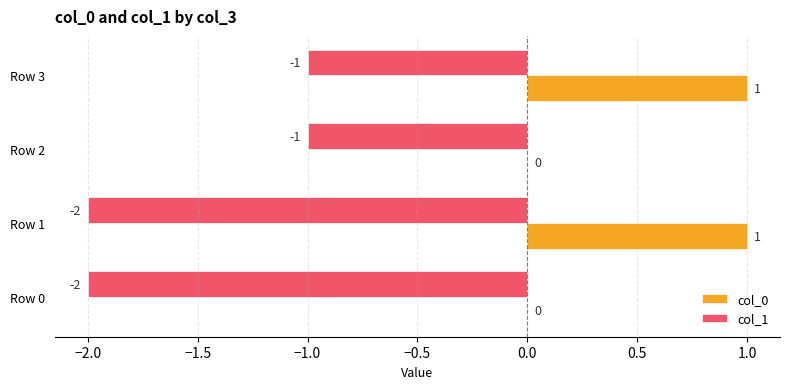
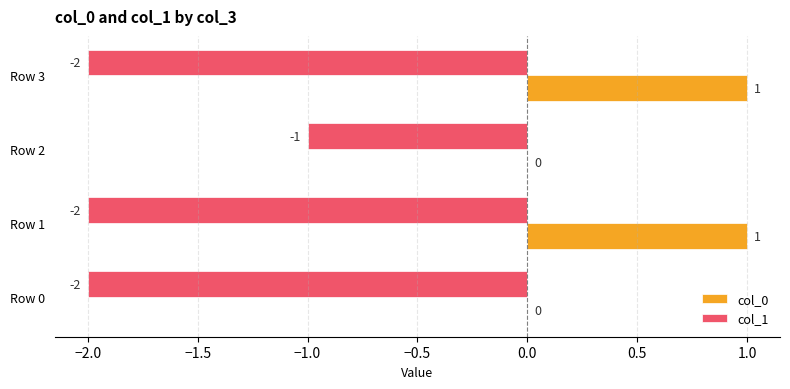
col_1, Row 3: -1 -> -2
